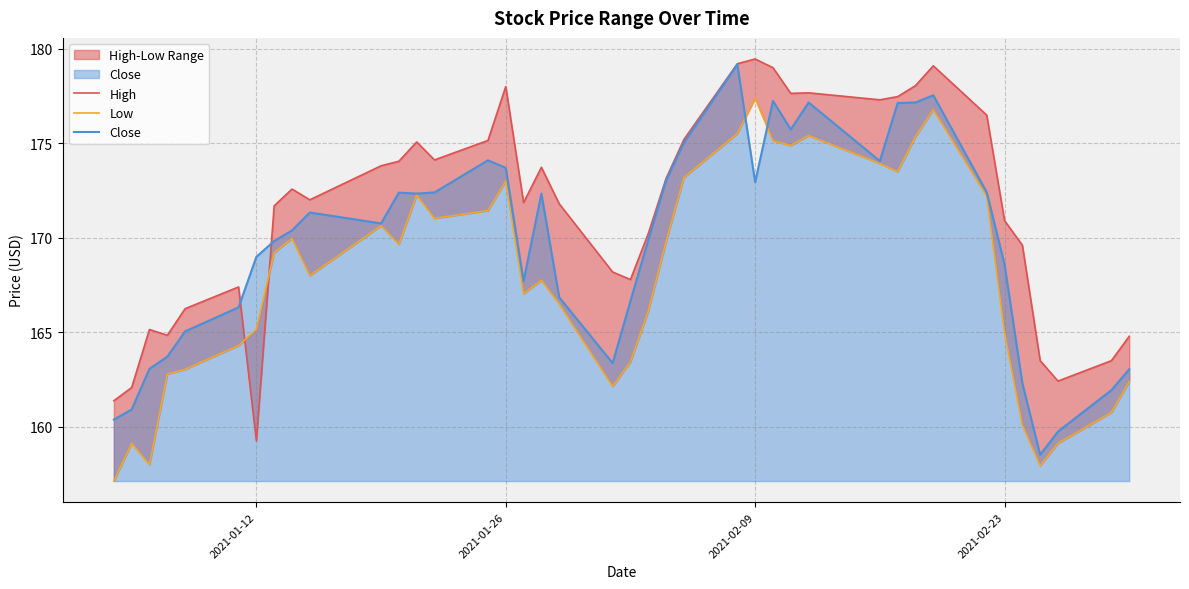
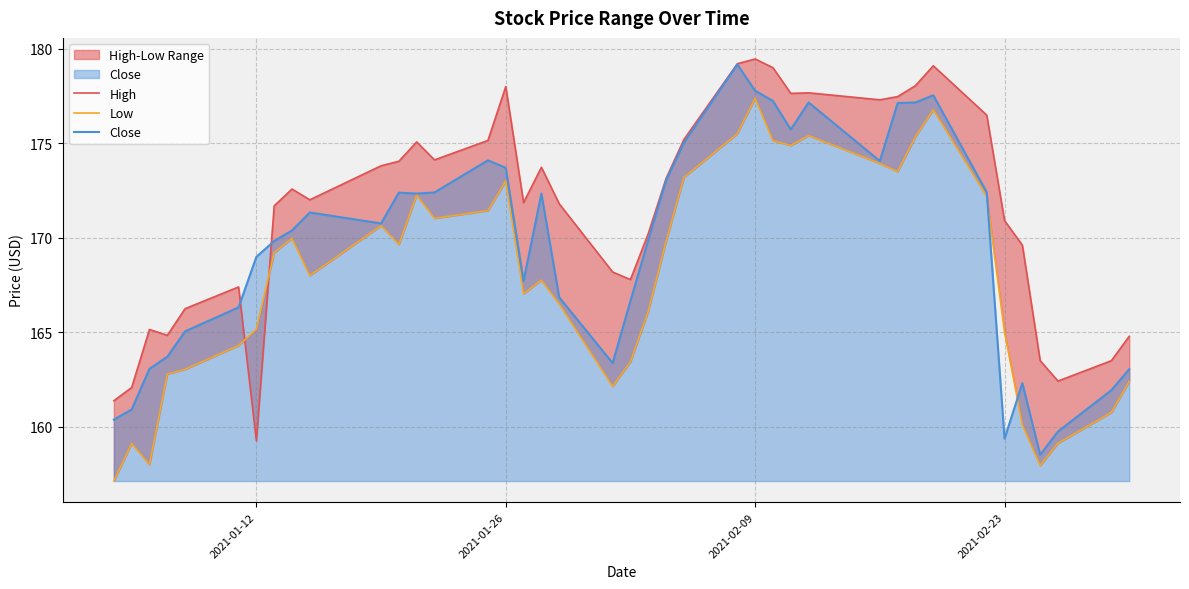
Close, 2021-02-09: 172.9 -> 177.8
Close, 2021-02-23: 168.6 -> 159.4
